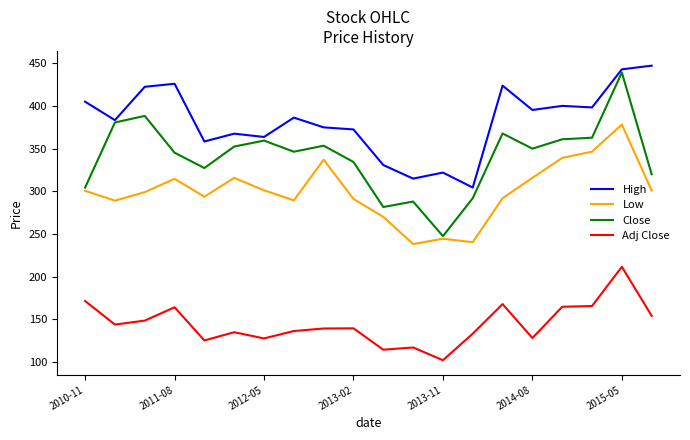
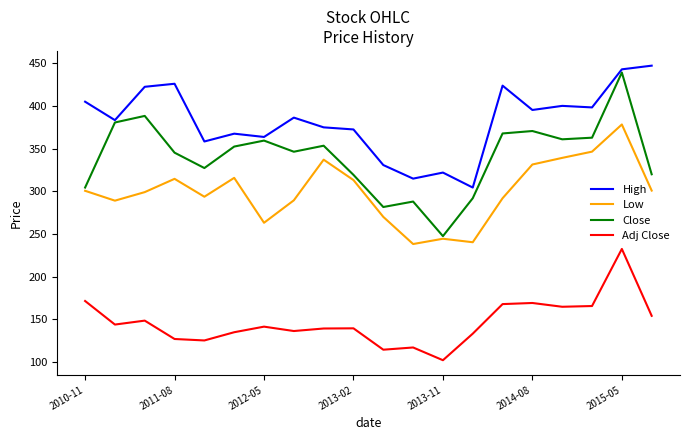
Adj Close, 2011-08: 160 -> 130
Low, 2012-05: 300 -> 260
Adj Close, 2012-05: 130 -> 140
Low, 2013-02: 290 -> 310
Close, 2013-02: 330 -> 320
Low, 2014-08: 320 -> 330
Close, 2014-08: 350 -> 370
Adj Close, 2014-08: 130 -> 170
Adj Close, 2015-05: 210 -> 230
